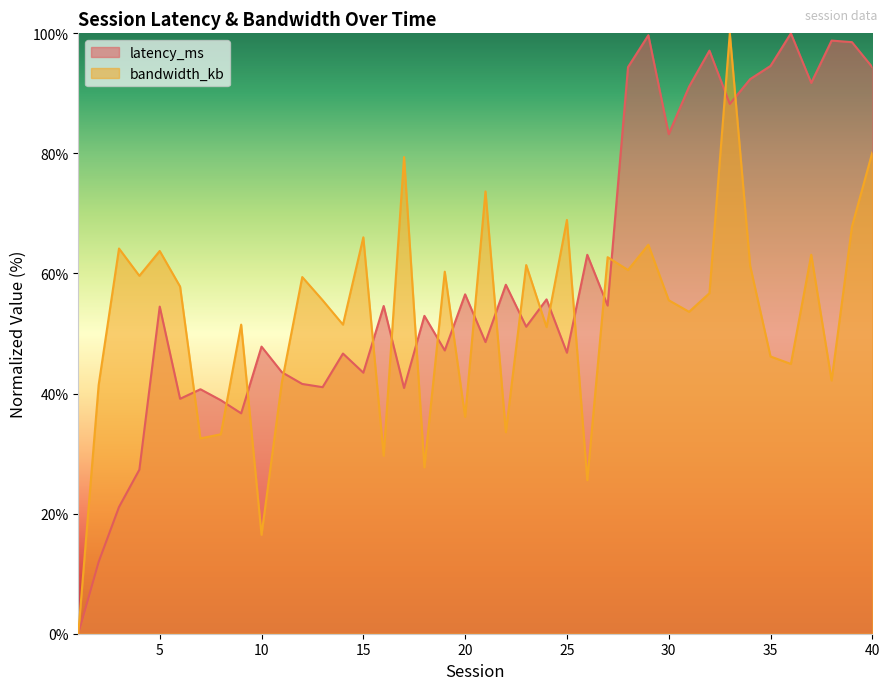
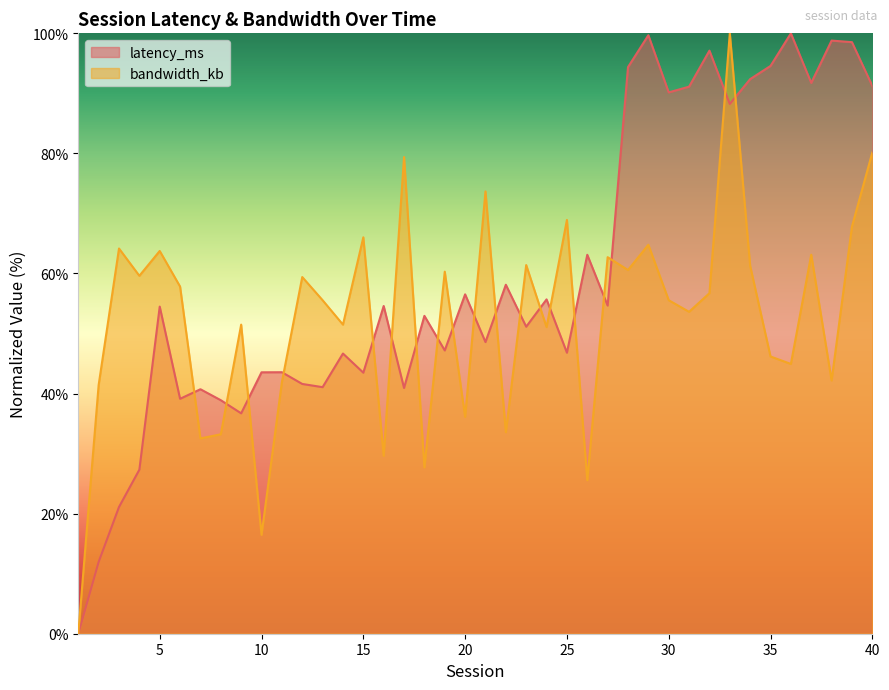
latency_ms, 10: 48% -> 44%
latency_ms, 30: 83% -> 90%
latency_ms, 40: 94% -> 91%
